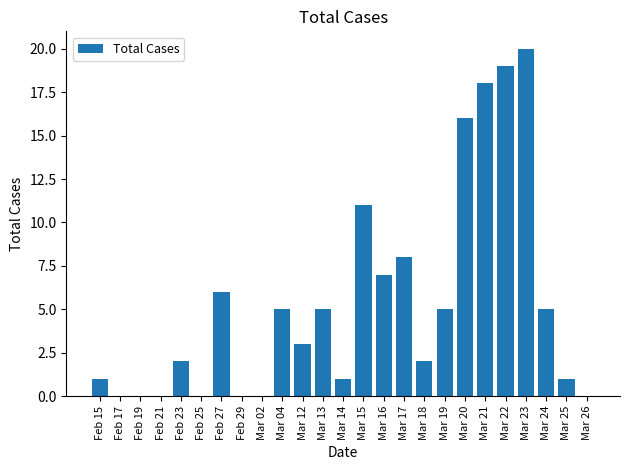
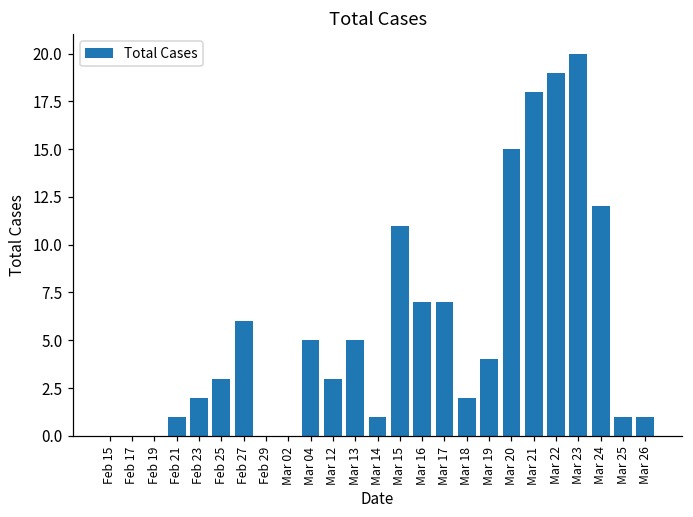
Feb 15: 1 -> 0
Feb 21: 0 -> 1
Feb 25: 0 -> 3
Mar 17: 8 -> 7
Mar 19: 5 -> 4
Mar 20: 16 -> 15
Mar 24: 5 -> 12
Mar 26: 0 -> 1
